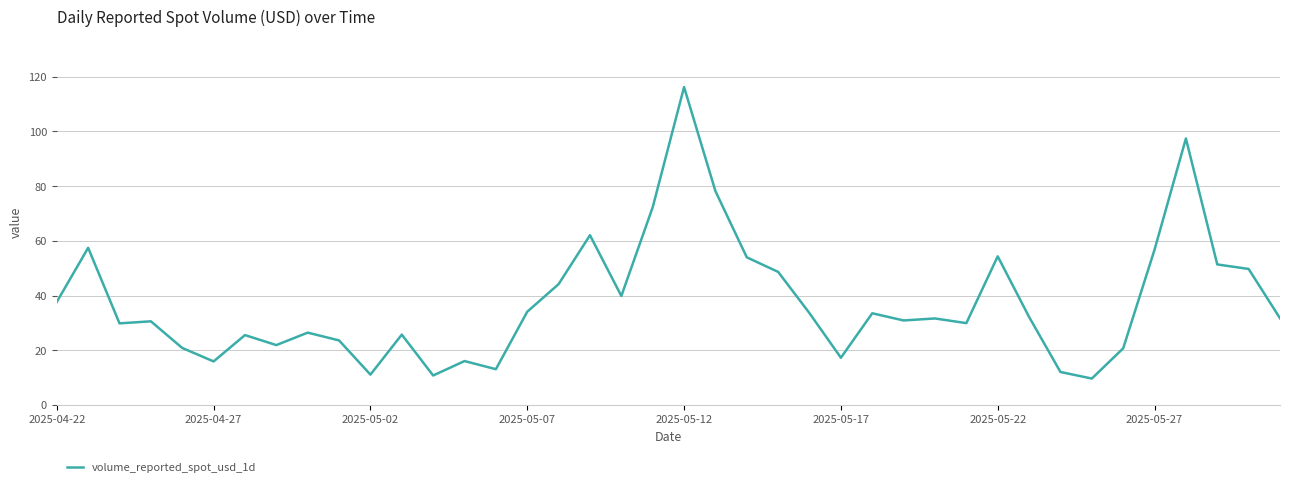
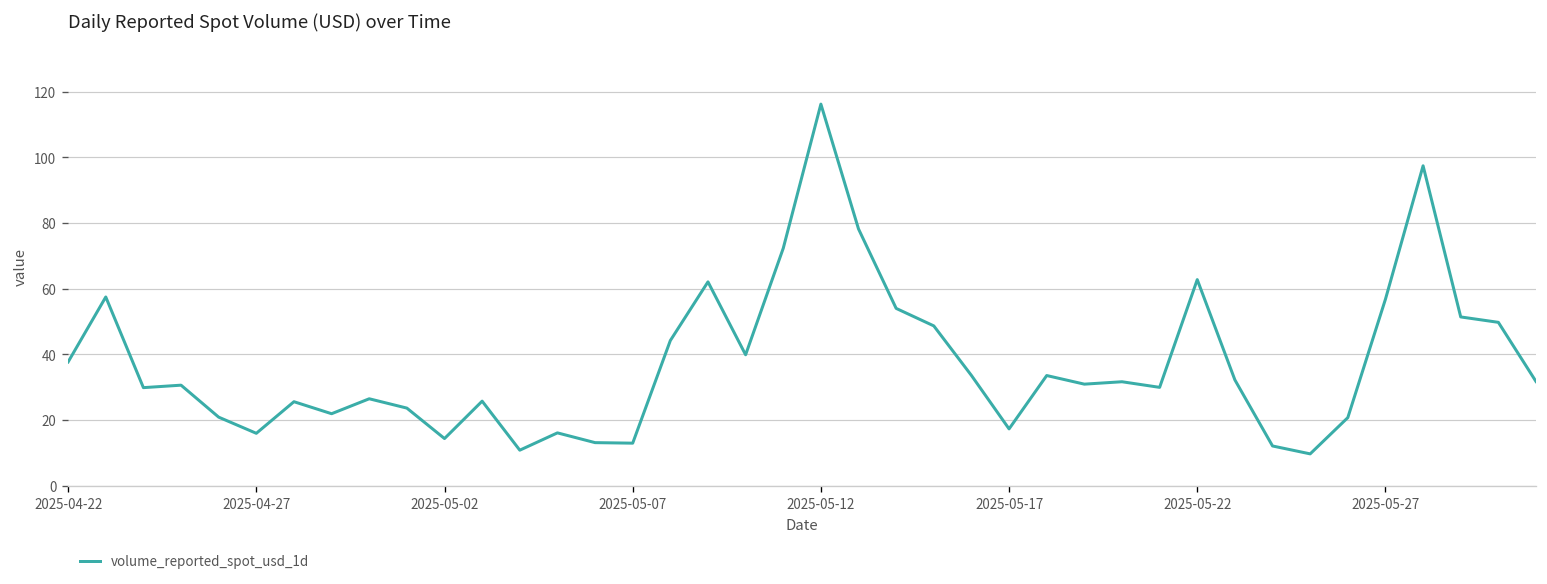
2025-05-02: 11 -> 14
2025-05-07: 34 -> 13
2025-05-22: 54 -> 63
